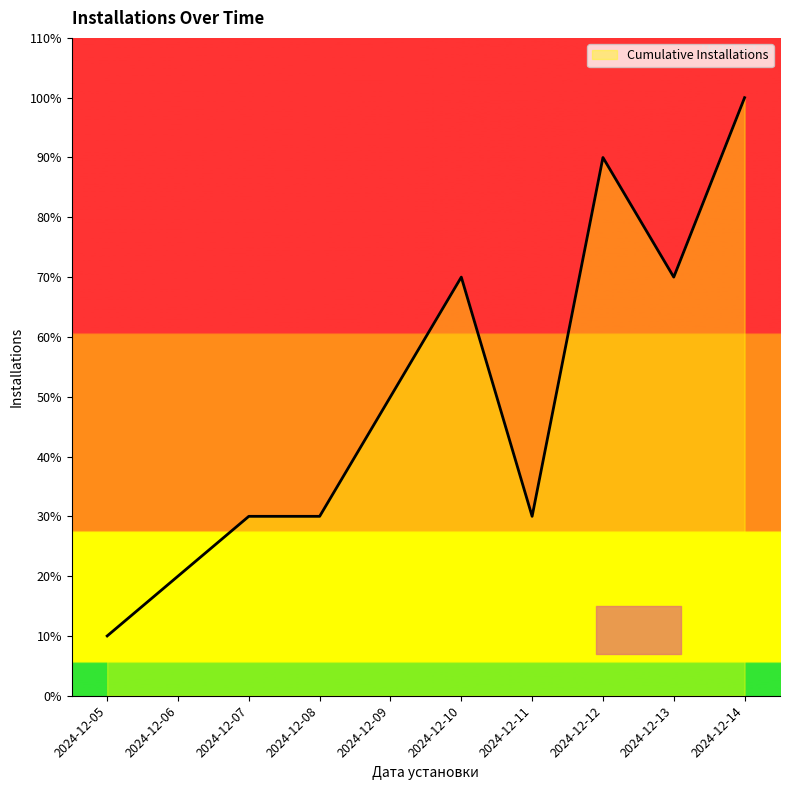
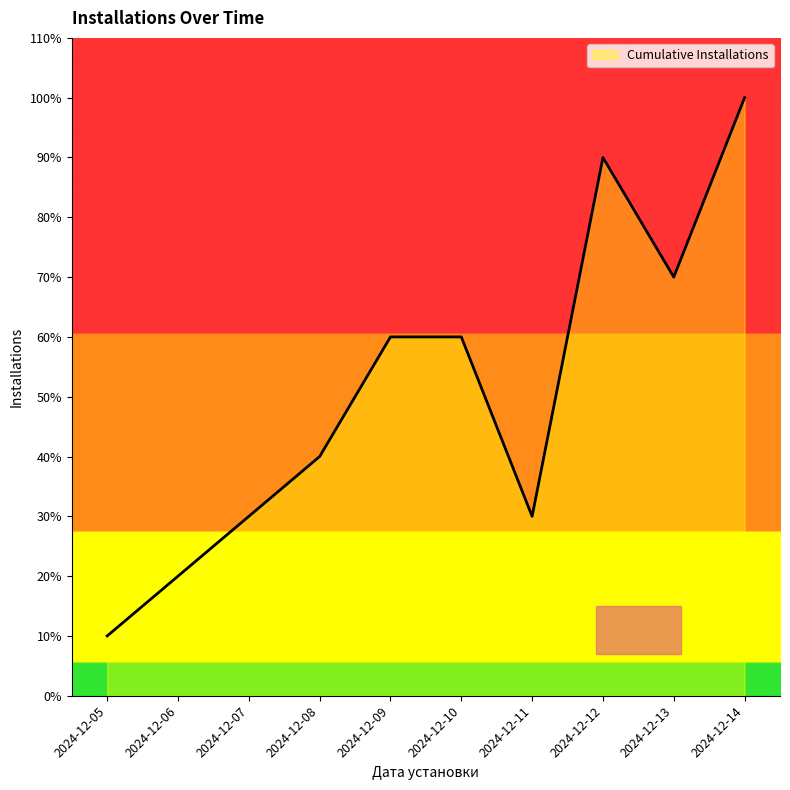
Cumulative Installations, 2024-12-08: 30% -> 40%
Cumulative Installations, 2024-12-09: 50% -> 60%
Cumulative Installations, 2024-12-10: 70% -> 60%
